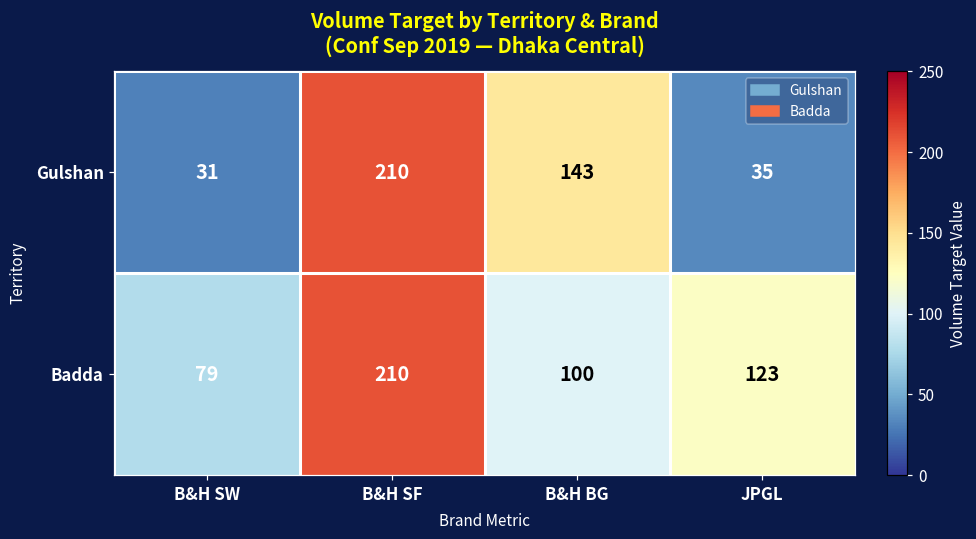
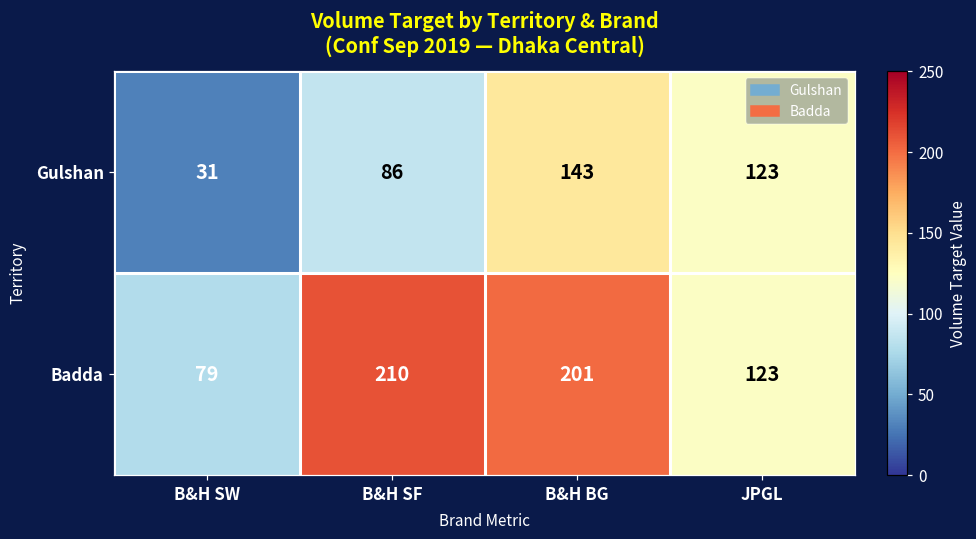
Gulshan, B&H SF: 210 -> 86
Gulshan, JPGL: 35 -> 123
Badda, B&H BG: 100 -> 201
